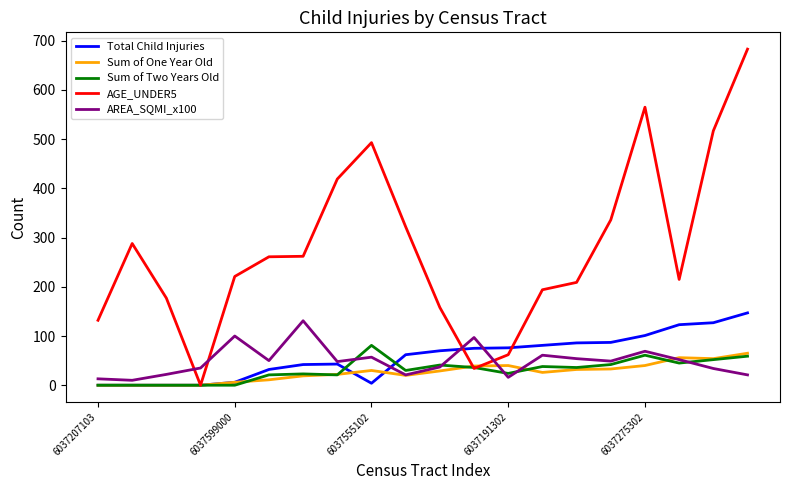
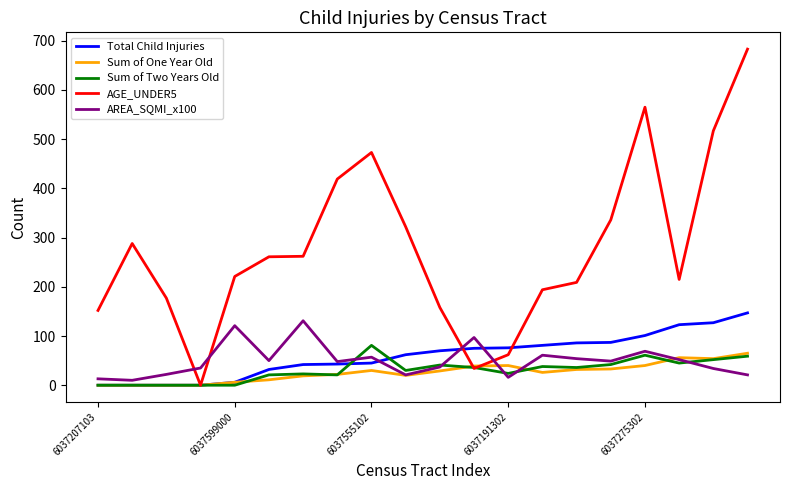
AGE_UNDER5, 6037207103: 130 -> 150
AREA_SQMI_x100, 6037599000: 100 -> 120
Total Child Injuries, 6037555102: 0 -> 50
AGE_UNDER5, 6037555102: 490 -> 470
